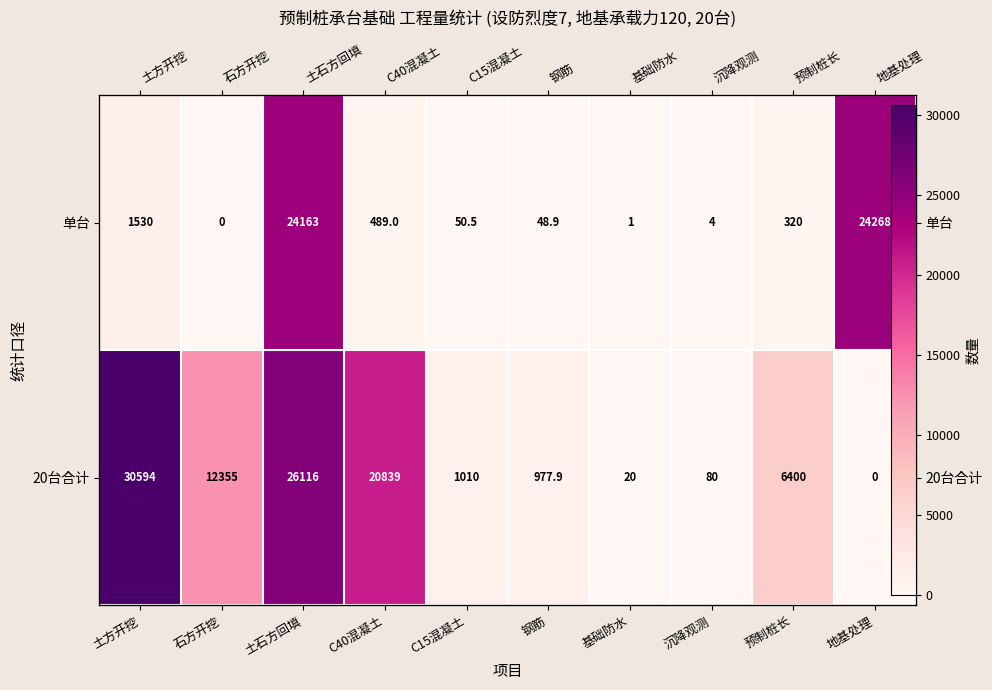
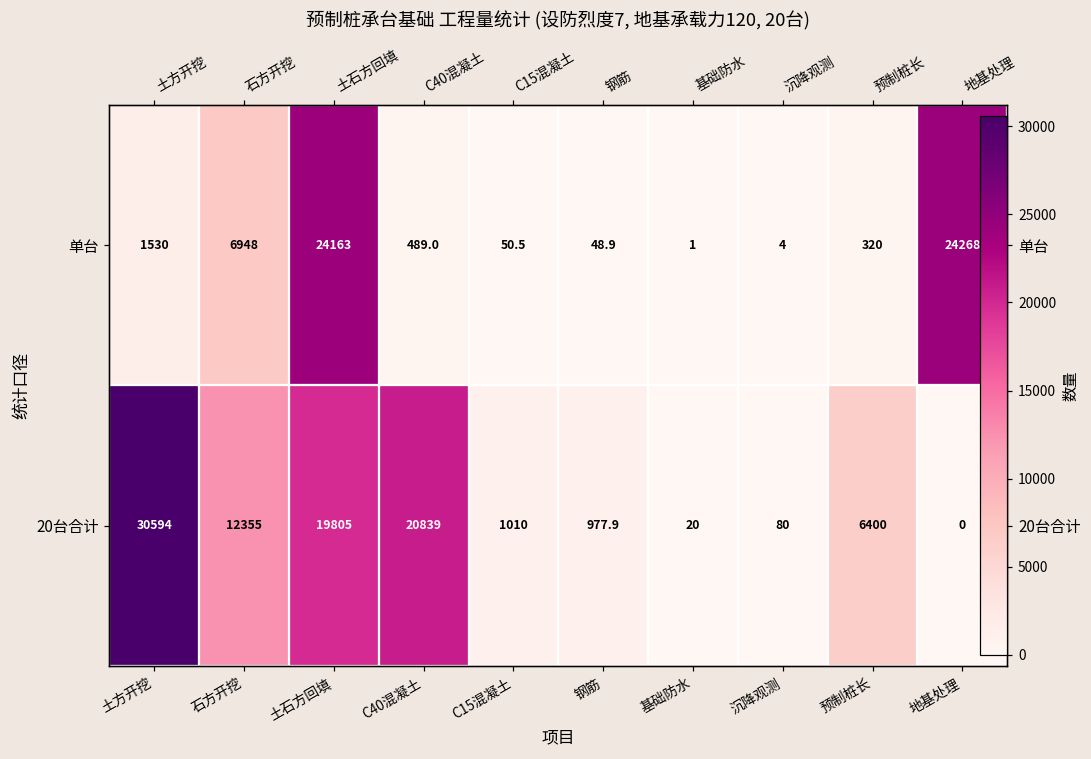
单台, 石方开挖: 0 -> 6948
20台合计, 土石方回填: 26116 -> 19805
